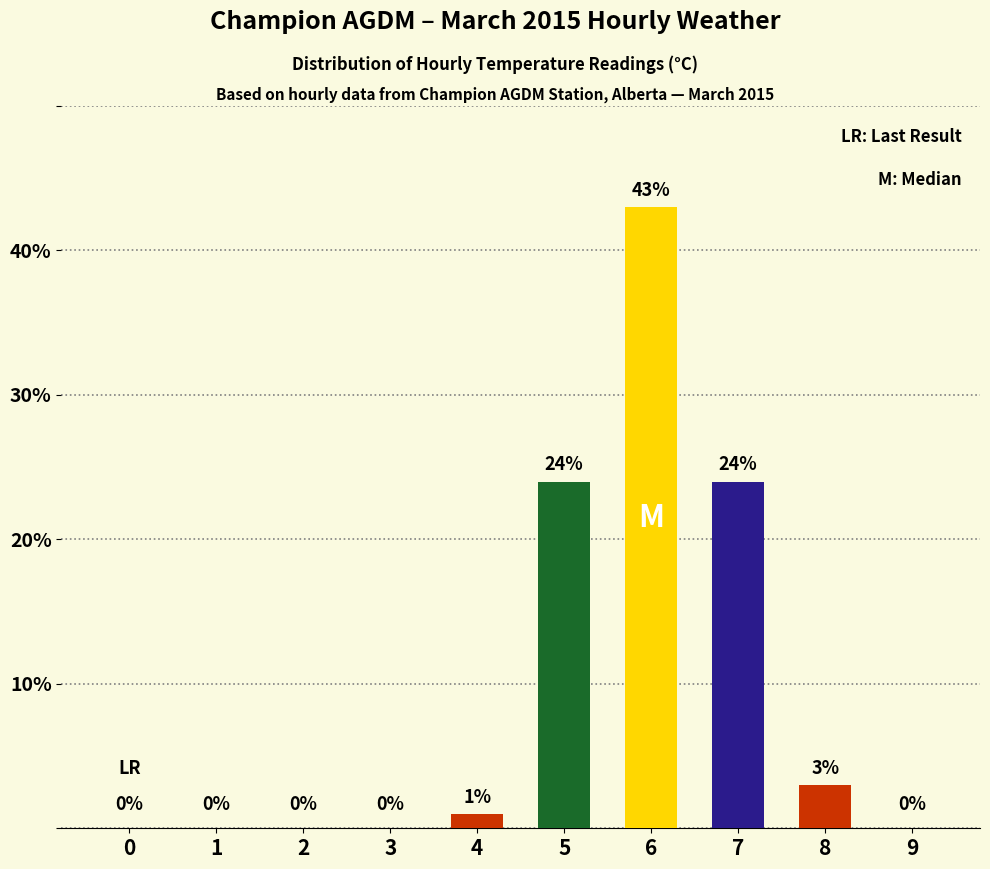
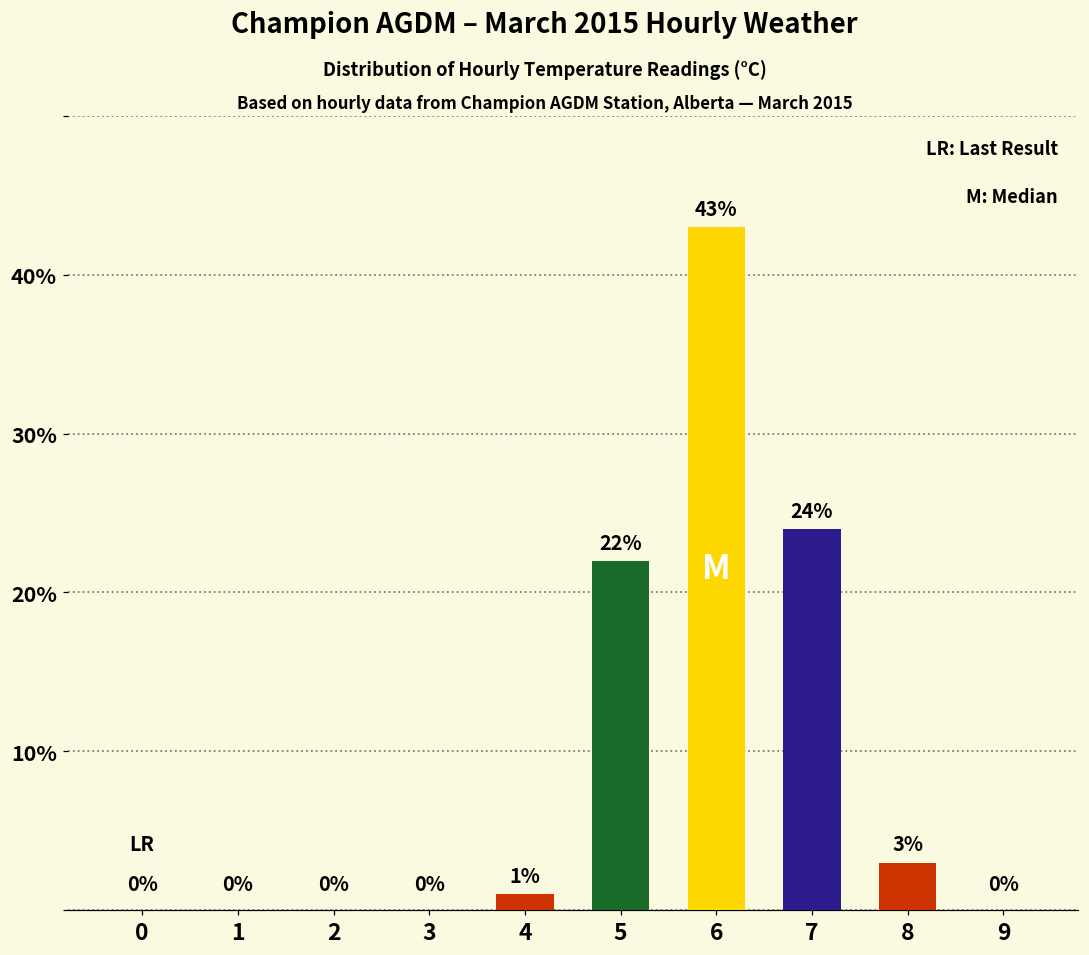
5: 24% -> 22%
